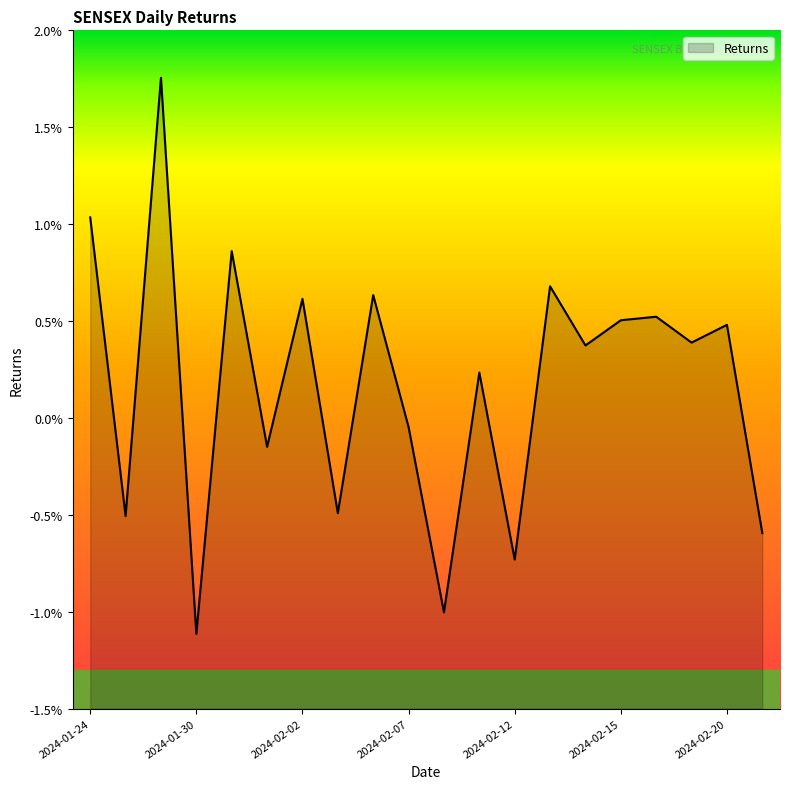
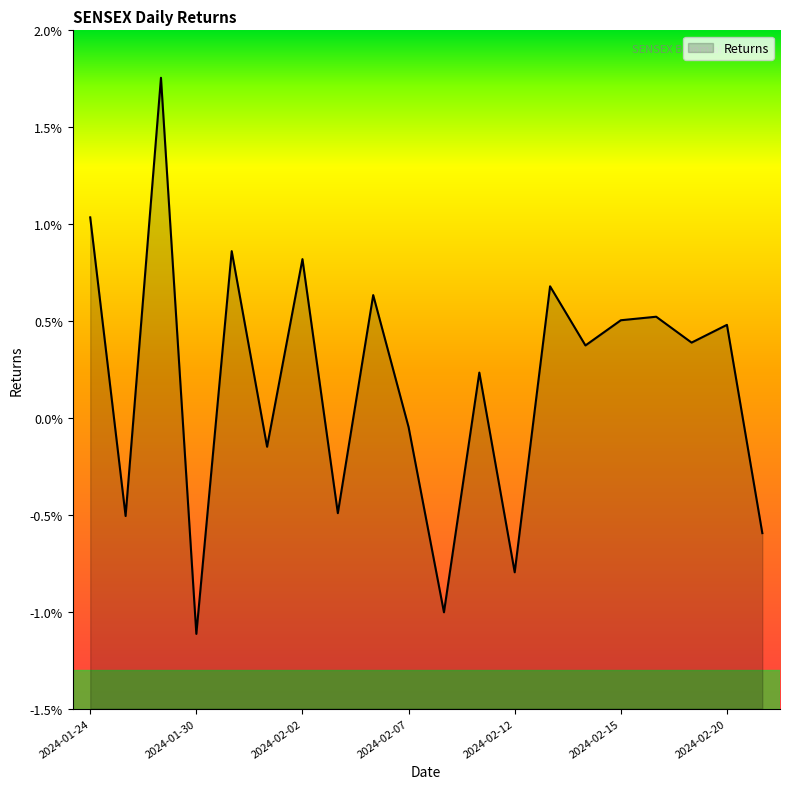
2024-02-02: 0.61% -> 0.82%
2024-02-12: -0.73% -> -0.80%
